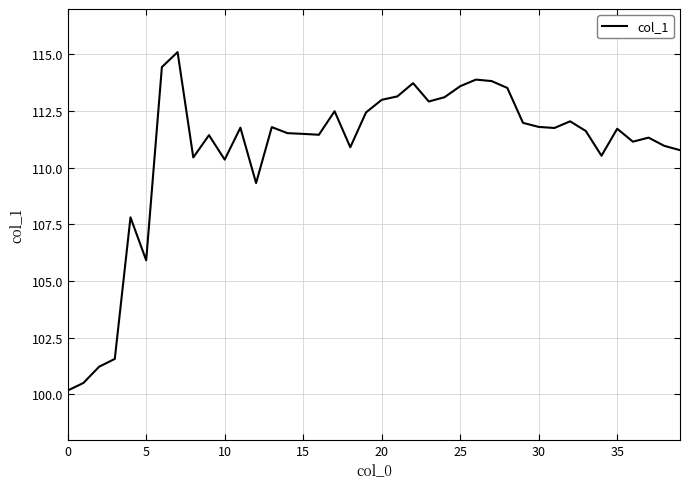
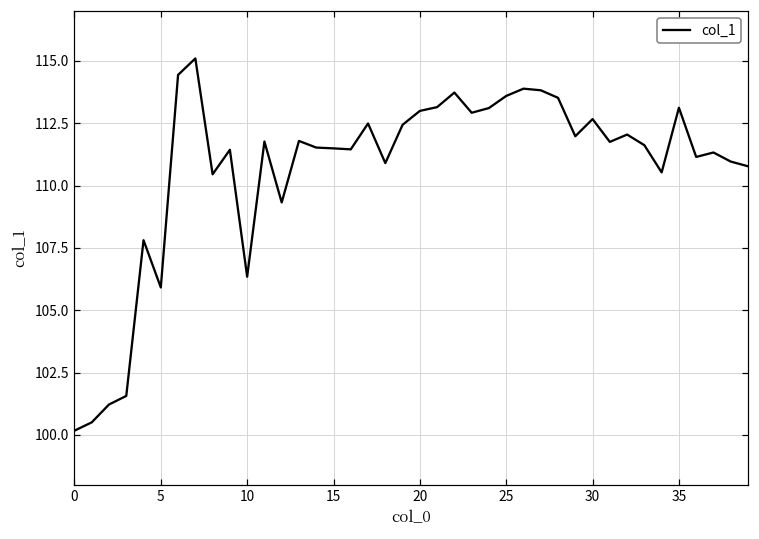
10: 110.4 -> 106.3
30: 111.8 -> 112.7
35: 111.7 -> 113.1
